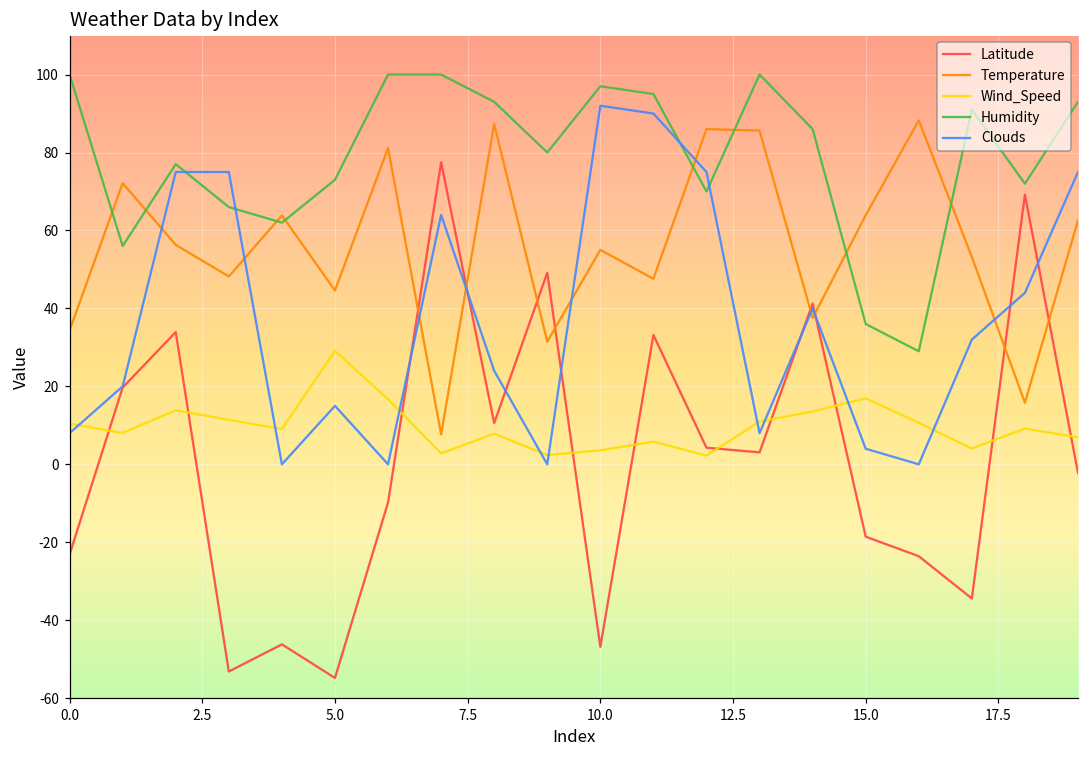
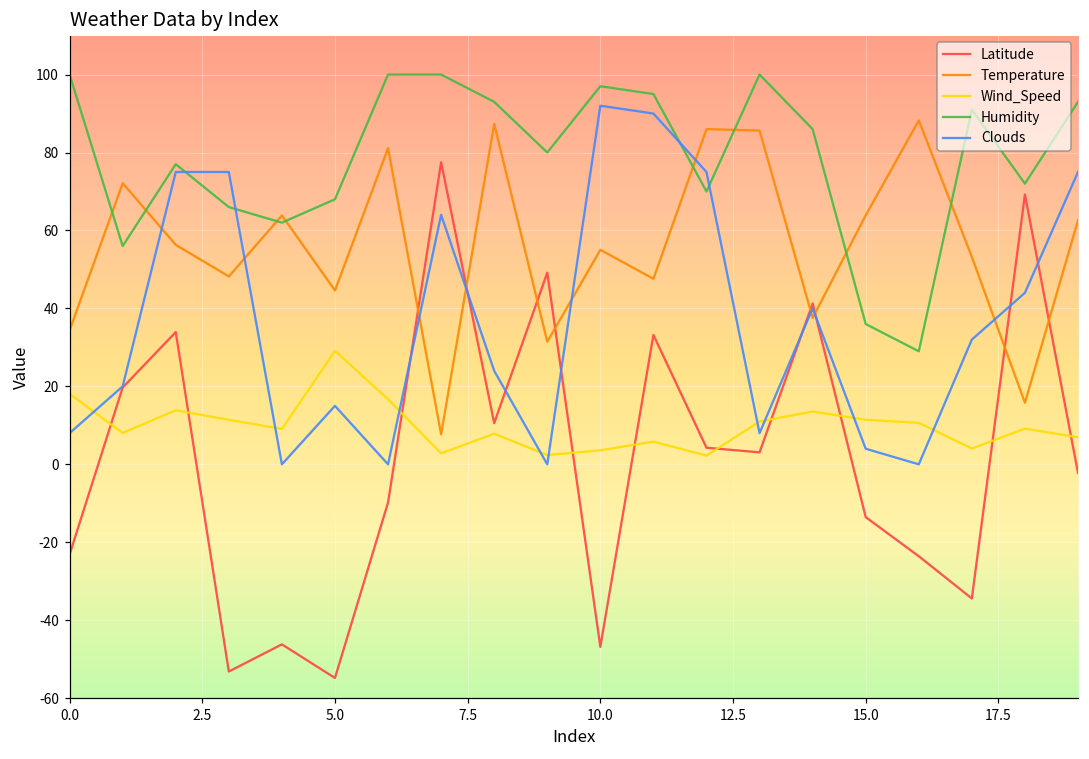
Wind_Speed, 0.0: 10 -> 18
Humidity, 5.0: 73 -> 68
Latitude, 15.0: -19 -> -14
Wind_Speed, 15.0: 17 -> 11
